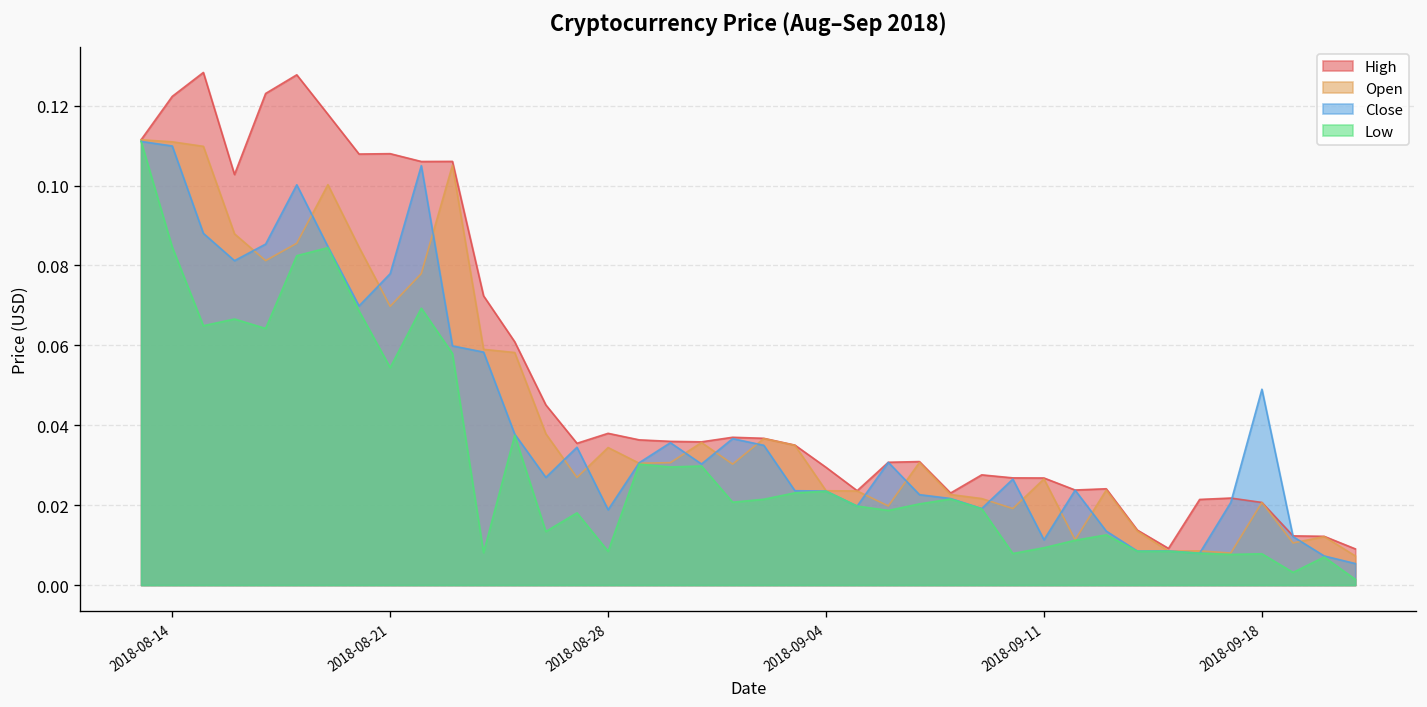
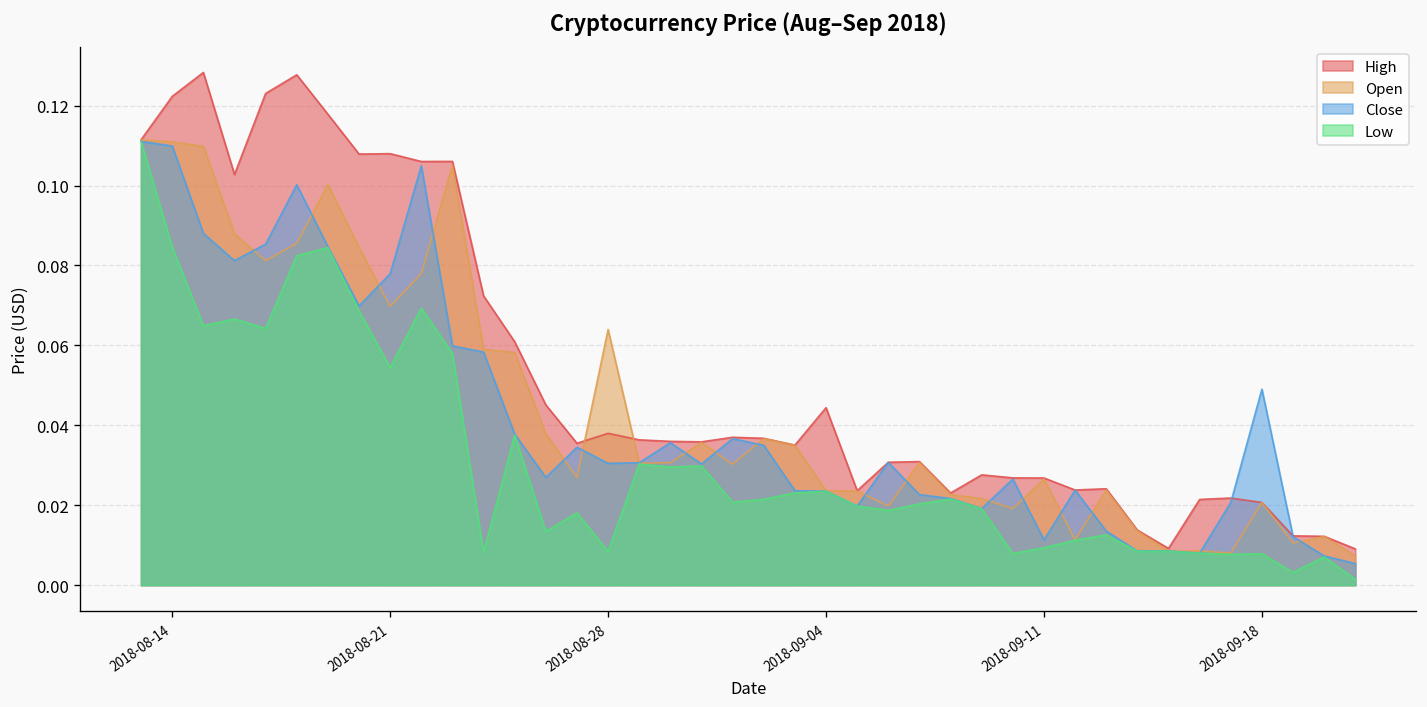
Open, 2018-08-28: 0.034 -> 0.064
Close, 2018-08-28: 0.019 -> 0.030
High, 2018-09-04: 0.029 -> 0.044
